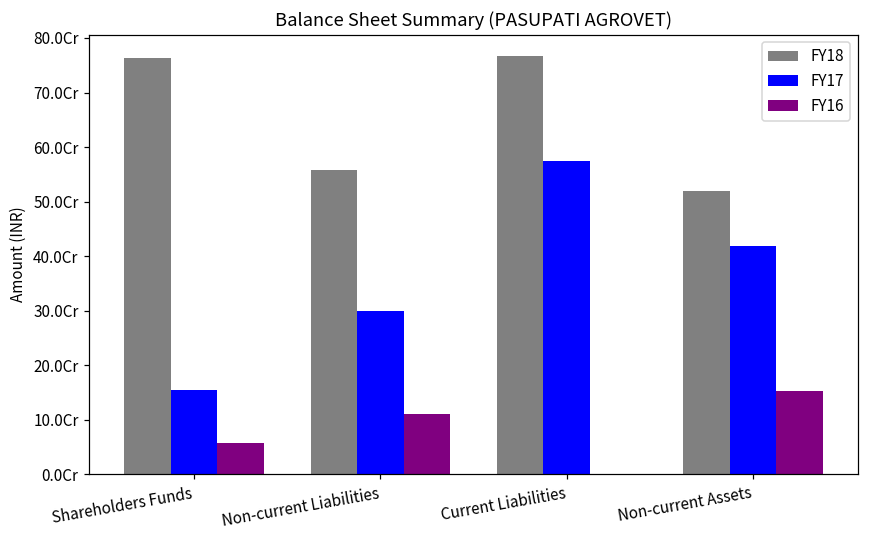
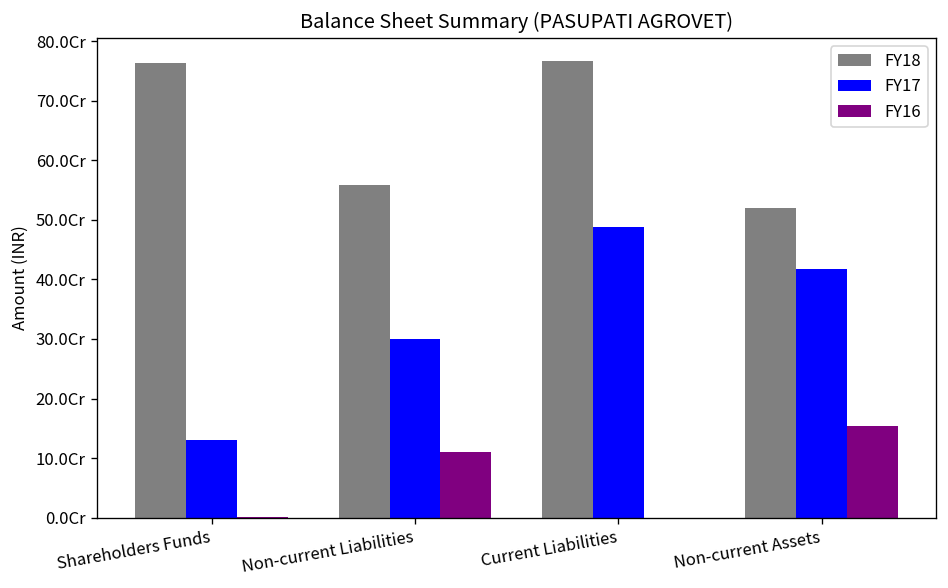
FY17, Shareholders Funds: 16Cr -> 13Cr
FY16, Shareholders Funds: 6Cr -> 0Cr
FY17, Current Liabilities: 57Cr -> 49Cr
